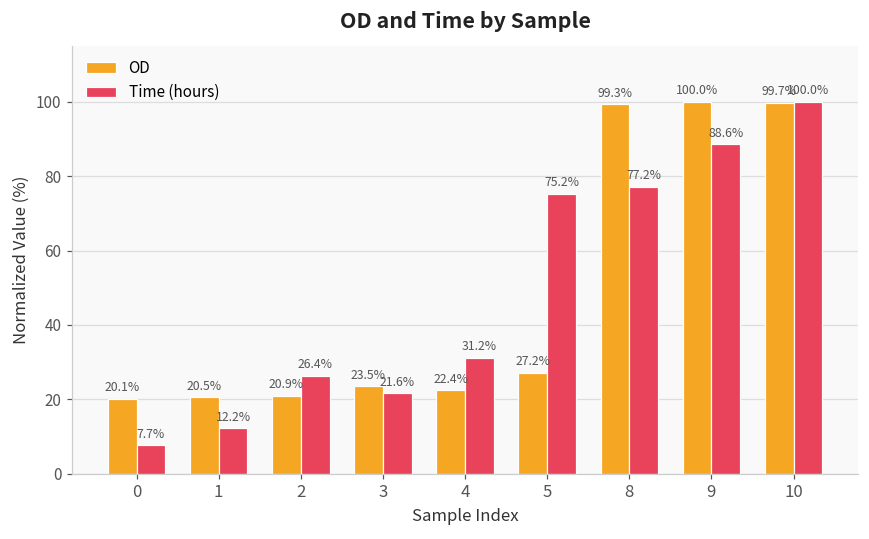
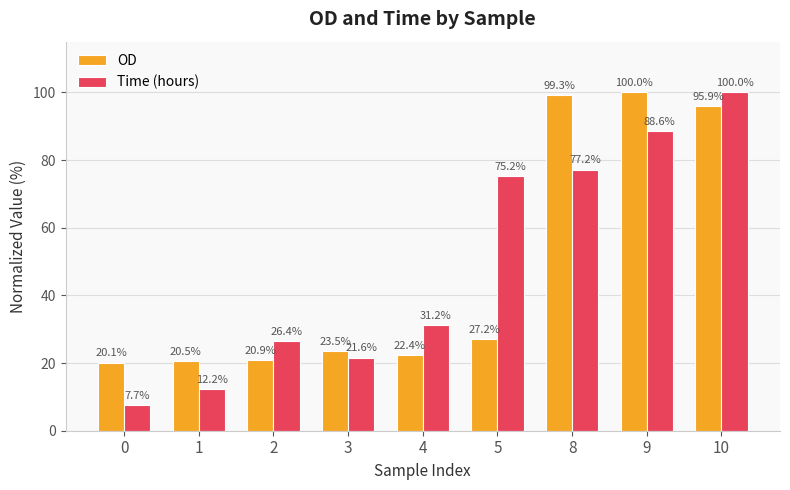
OD, 10: 99.7% -> 95.9%
